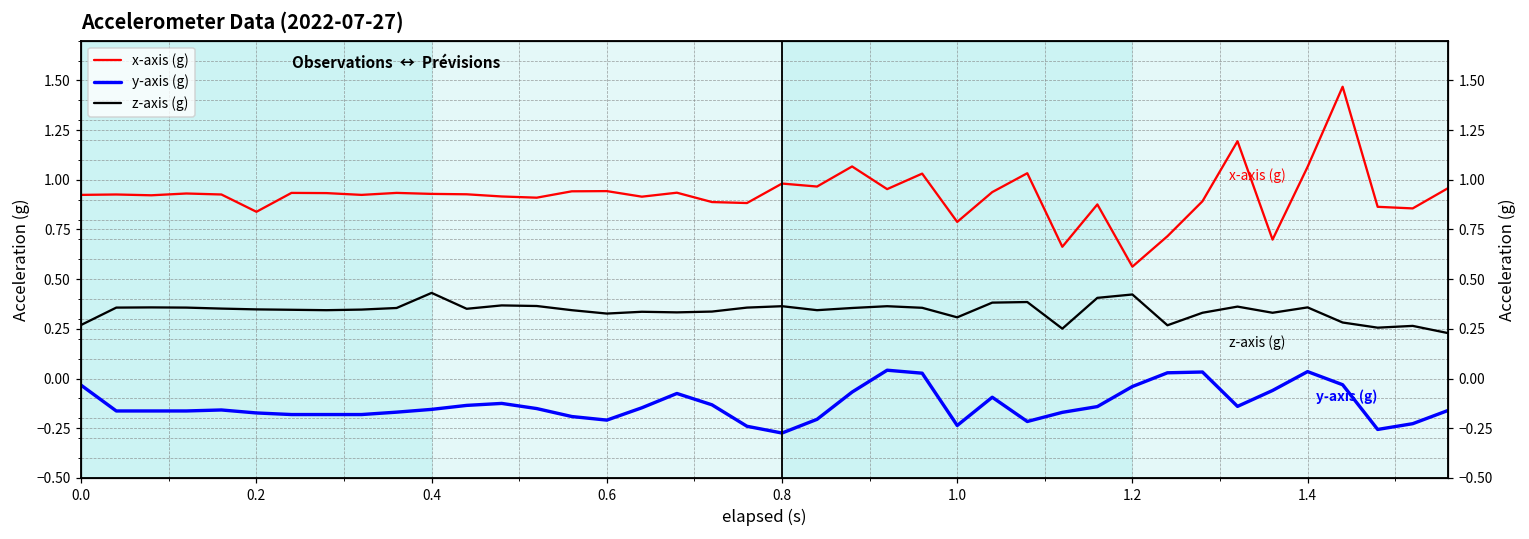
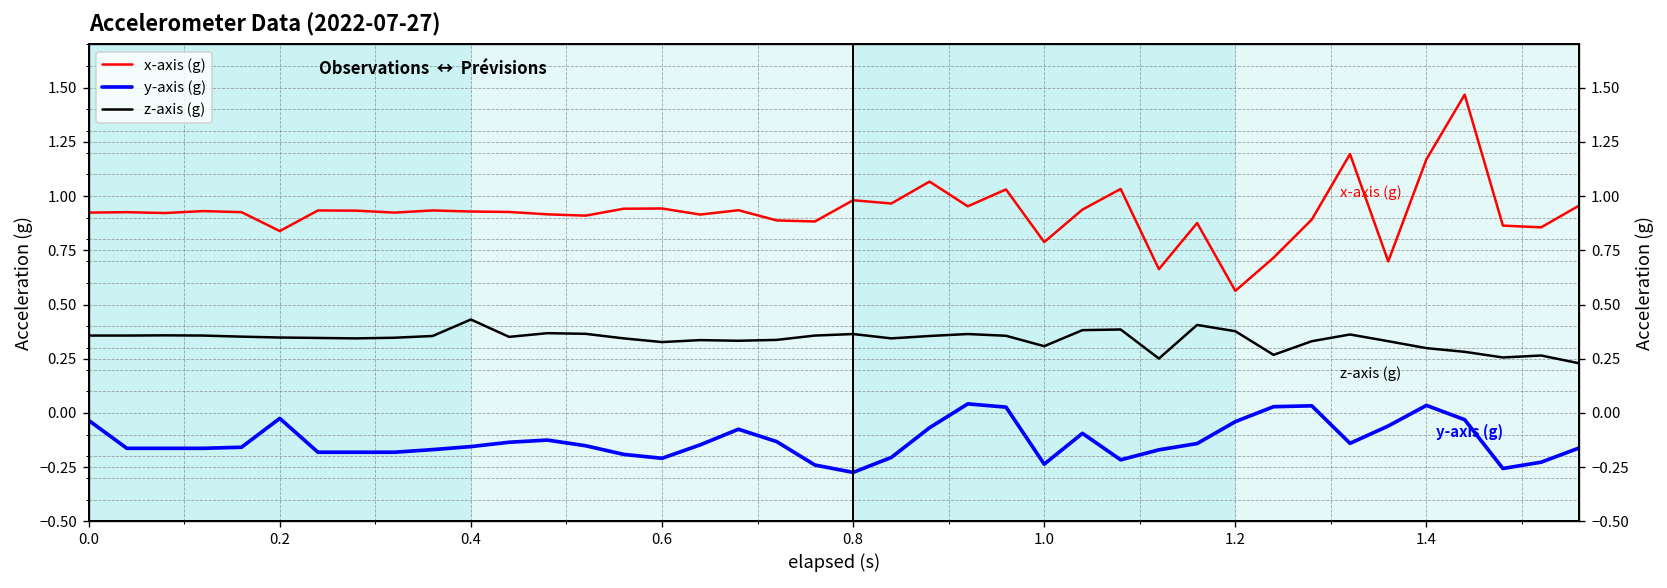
z-axis (g), 0.0: 0.27 -> 0.36
y-axis (g), 0.2: -0.17 -> -0.03
z-axis (g), 1.2: 0.42 -> 0.38
x-axis (g), 1.4: 1.07 -> 1.17
z-axis (g), 1.4: 0.36 -> 0.30
